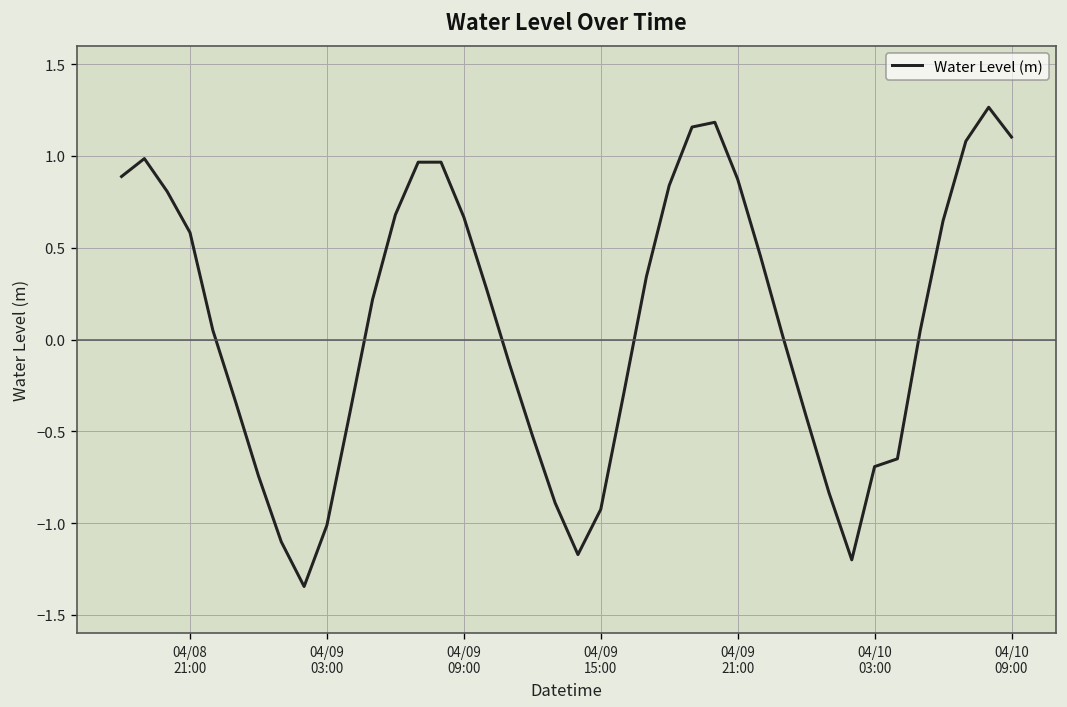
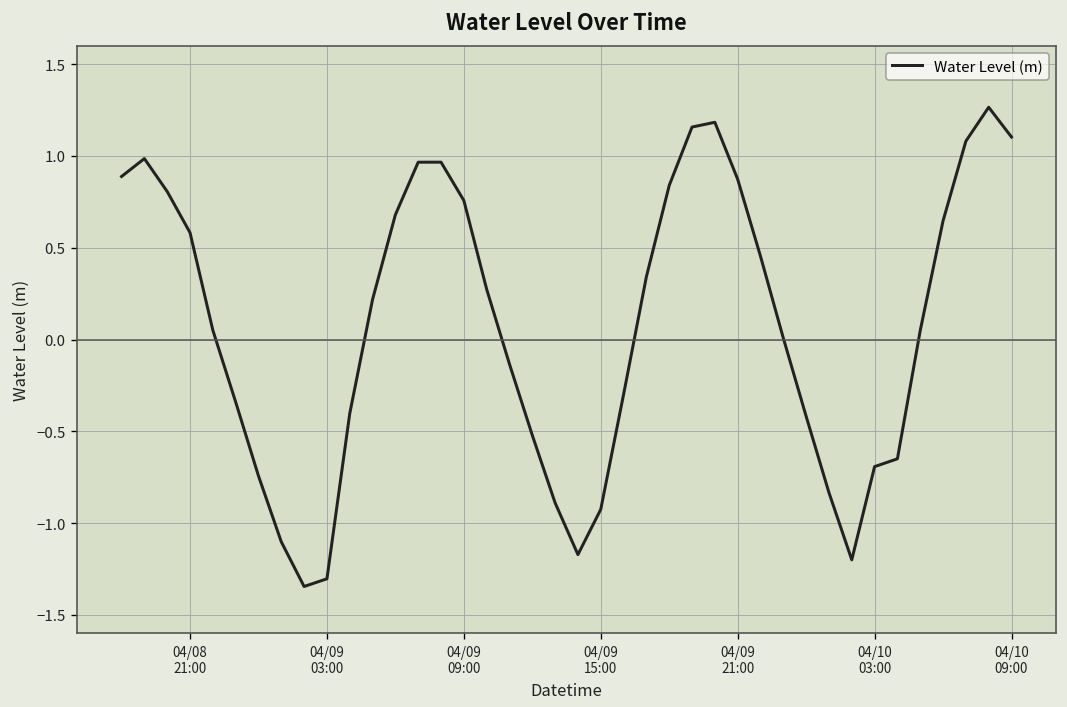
04/09 03:00: -1.01 -> -1.30
04/09 09:00: 0.67 -> 0.76
